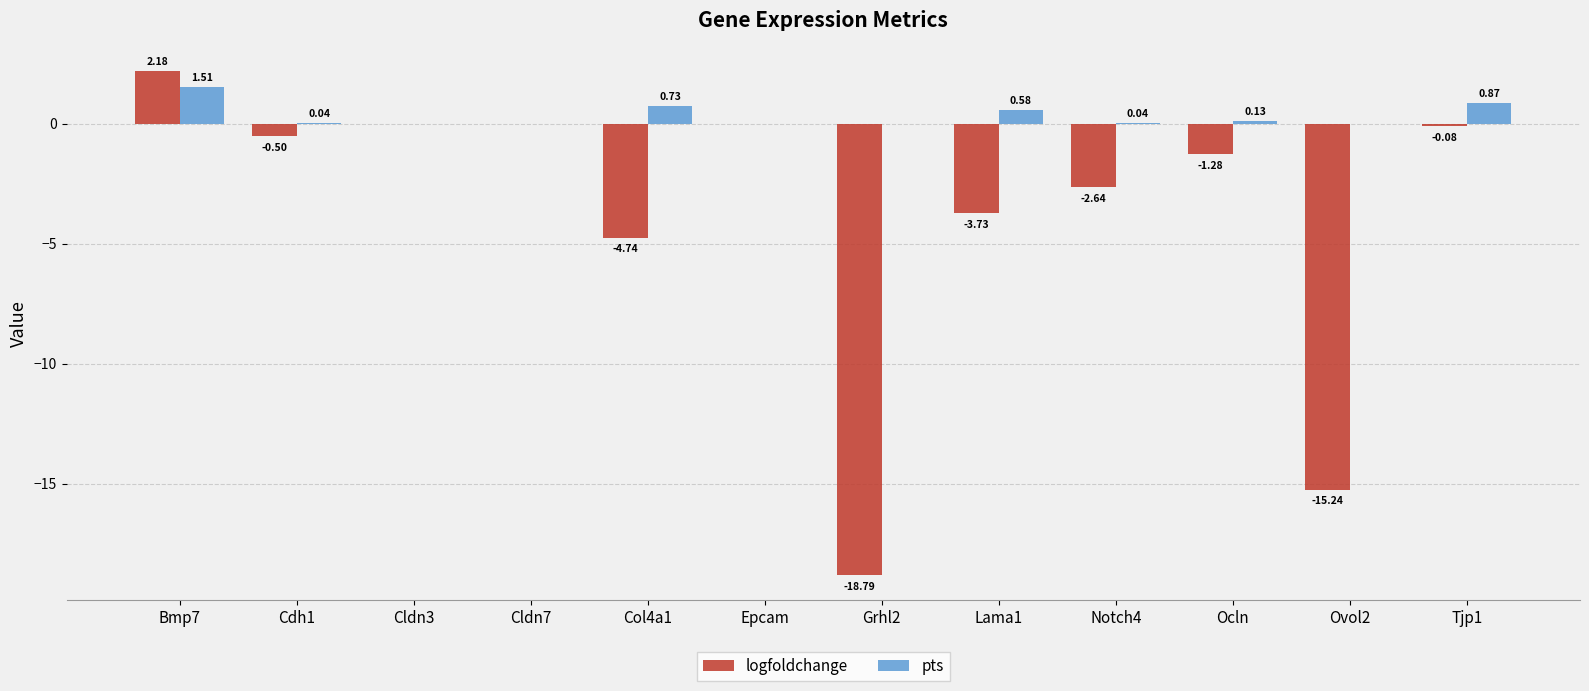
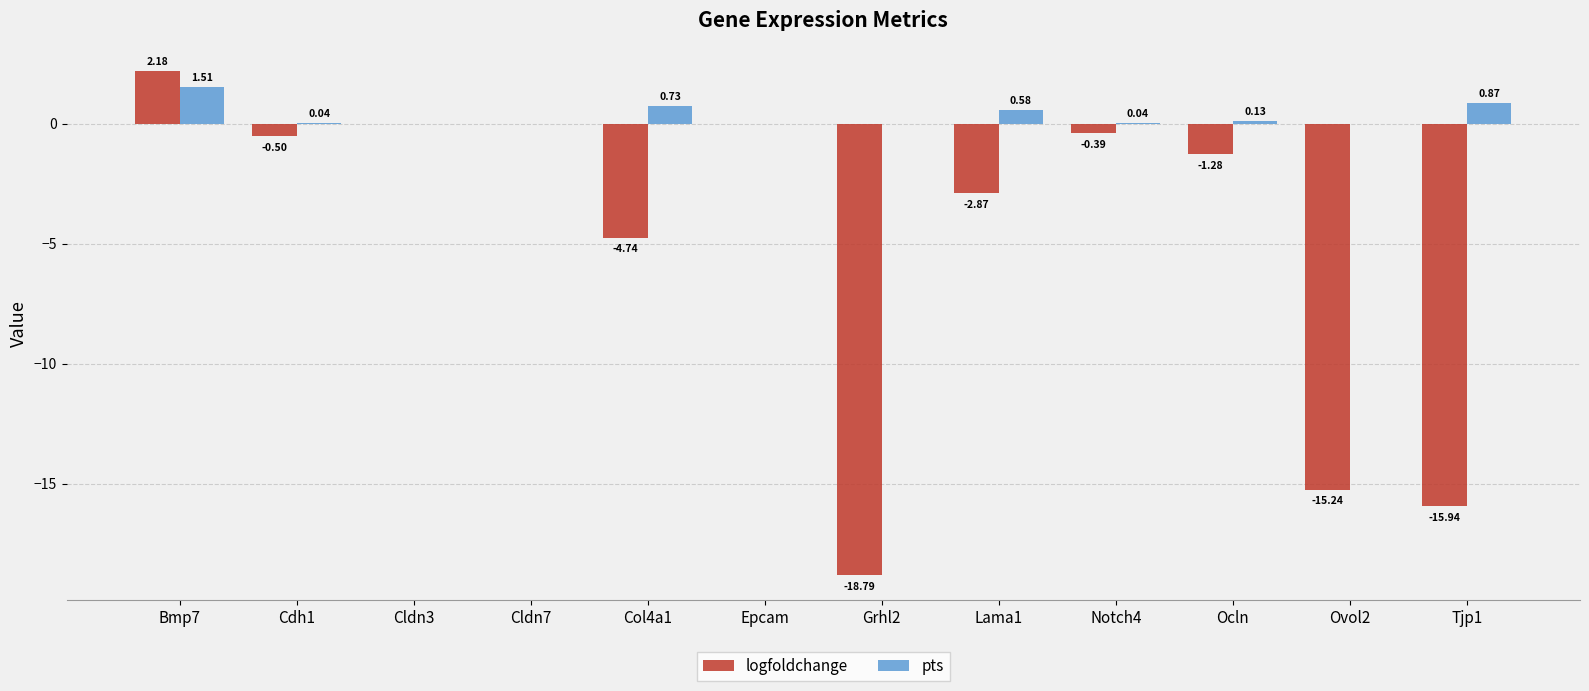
logfoldchange, Lama1: -3.73 -> -2.87
logfoldchange, Notch4: -2.64 -> -0.39
logfoldchange, Tjp1: -0.08 -> -15.94
